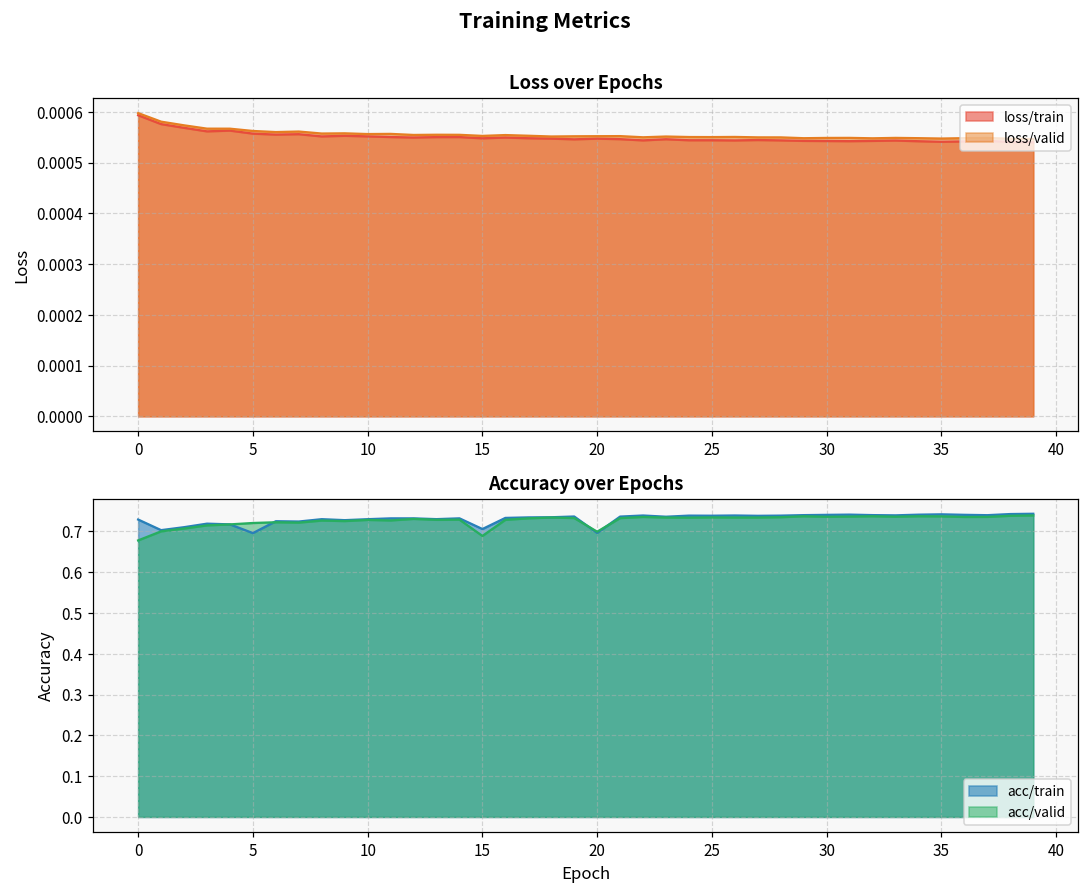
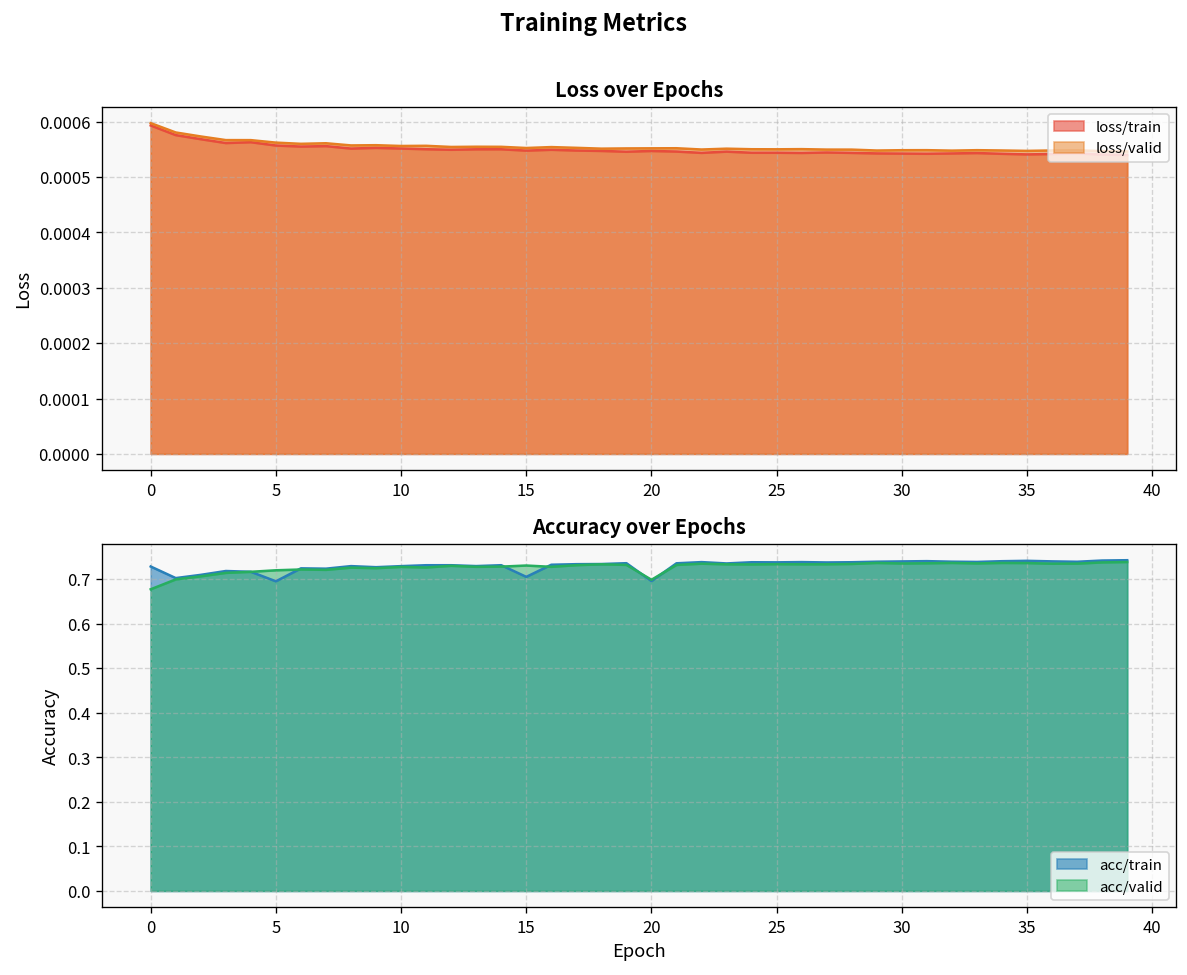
Accuracy over Epochs, acc/valid, 15: 0.69 -> 0.73
